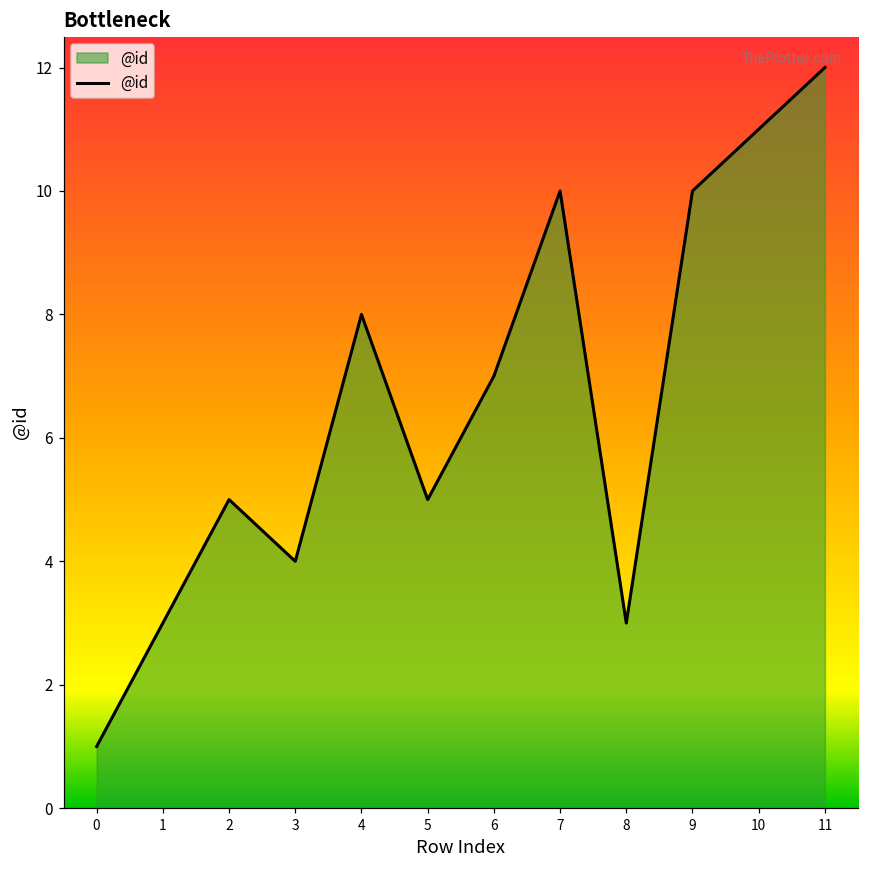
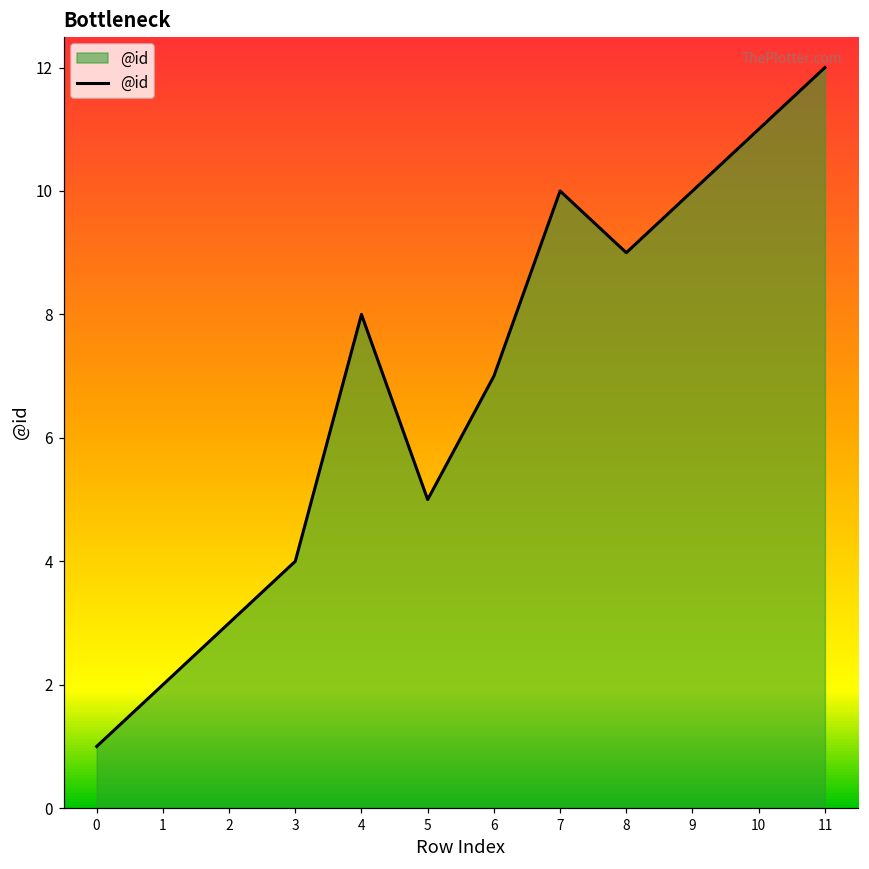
1: 3 -> 2
2: 5 -> 3
8: 3 -> 9
